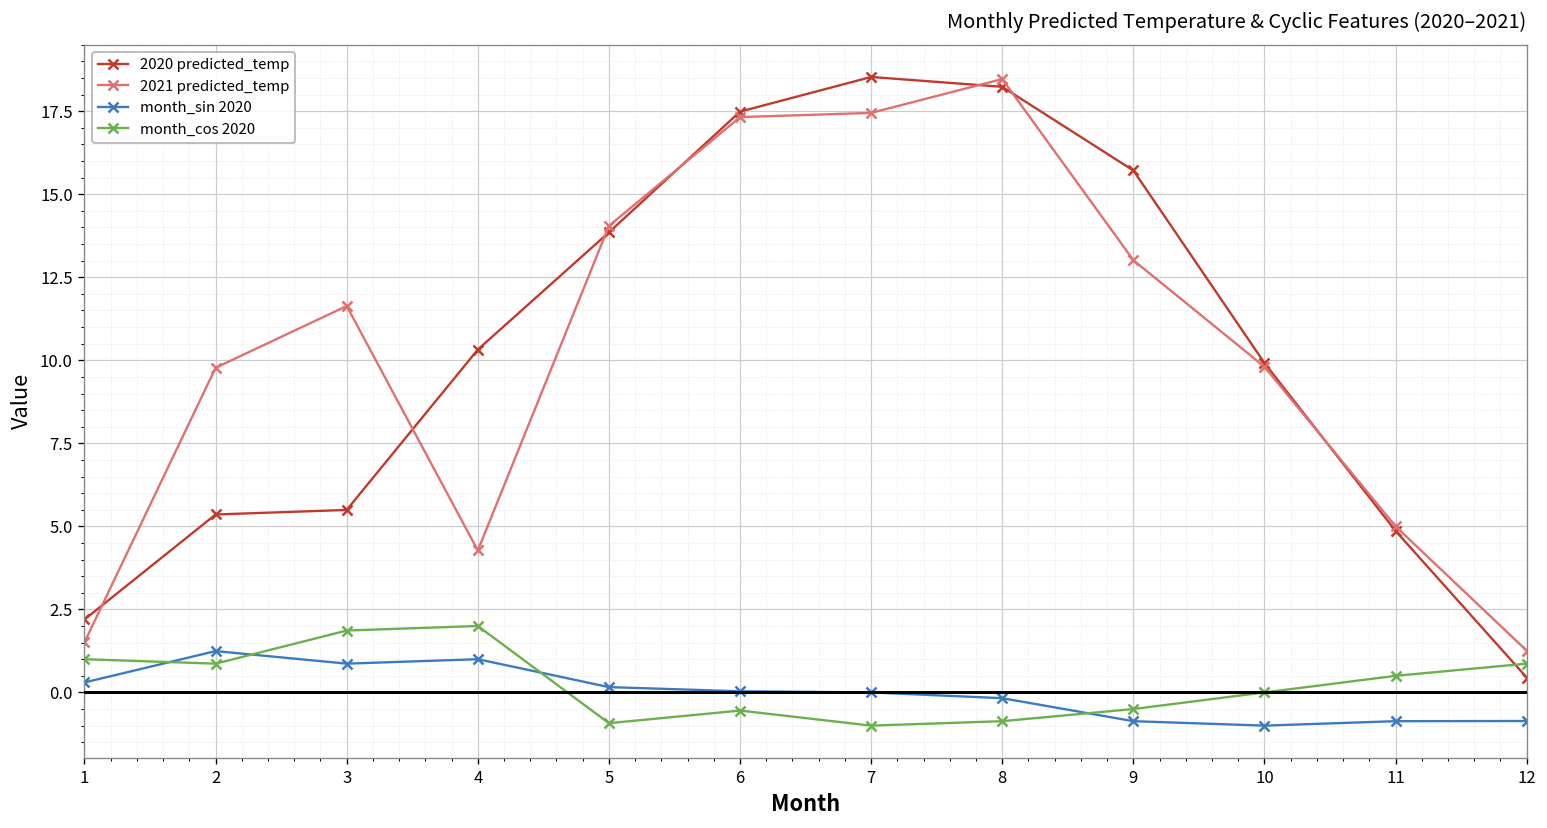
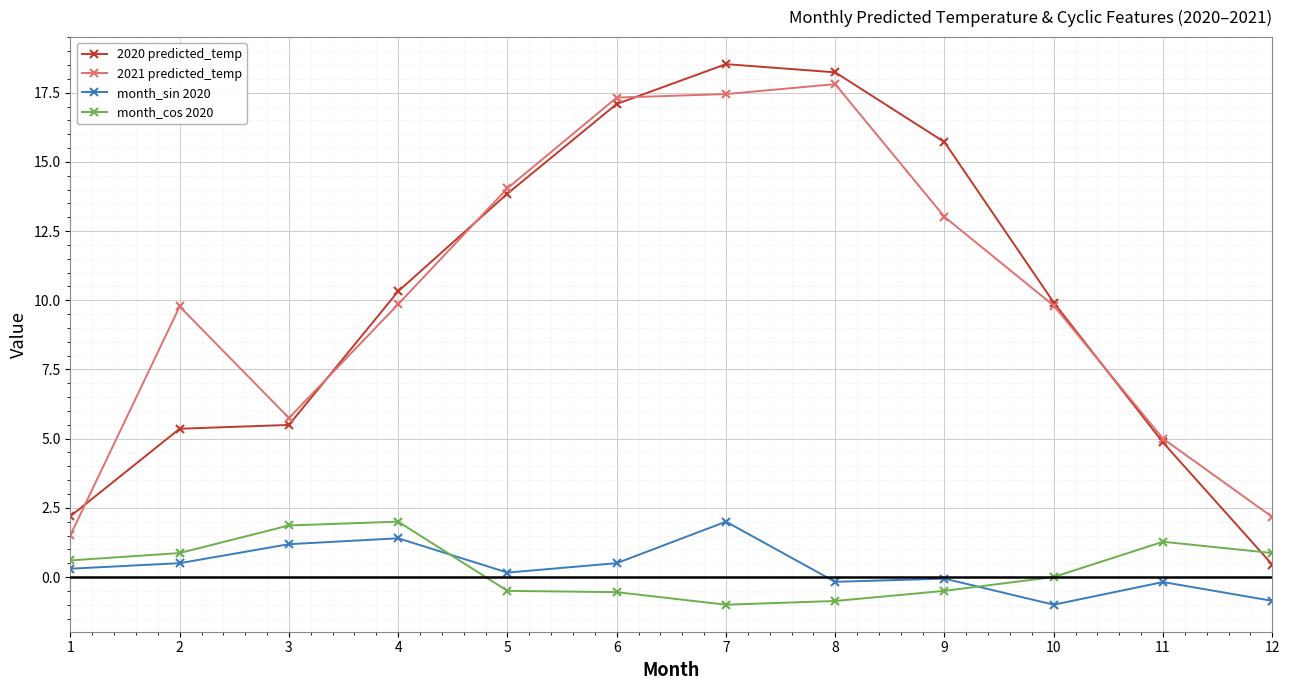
month_cos 2020, 1: 1.0 -> 0.6
month_sin 2020, 2: 1.2 -> 0.5
2021 predicted_temp, 3: 11.6 -> 5.7
month_sin 2020, 3: 0.9 -> 1.2
2021 predicted_temp, 4: 4.3 -> 9.9
month_sin 2020, 4: 1.0 -> 1.4
month_cos 2020, 5: -0.9 -> -0.5
2020 predicted_temp, 6: 17.5 -> 17.1
month_sin 2020, 6: 0.0 -> 0.5
month_sin 2020, 7: 0 -> 2
2021 predicted_temp, 8: 18.5 -> 17.8
month_sin 2020, 9: -0.9 -> -0.1
month_sin 2020, 11: -0.9 -> -0.2
month_cos 2020, 11: 0.5 -> 1.3
2021 predicted_temp, 12: 1.3 -> 2.2
